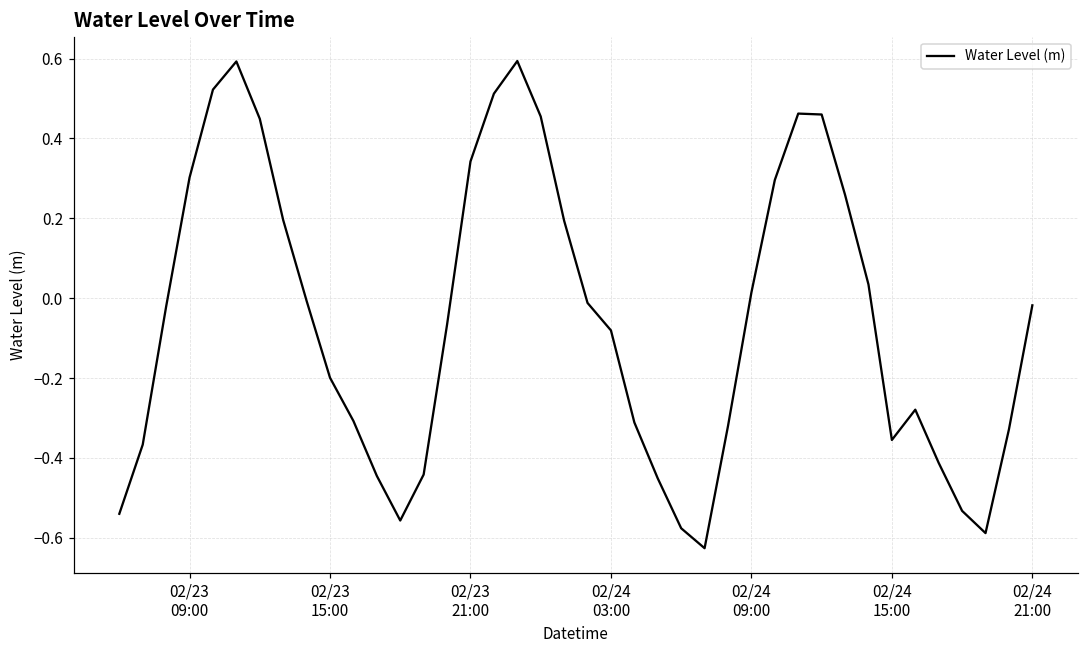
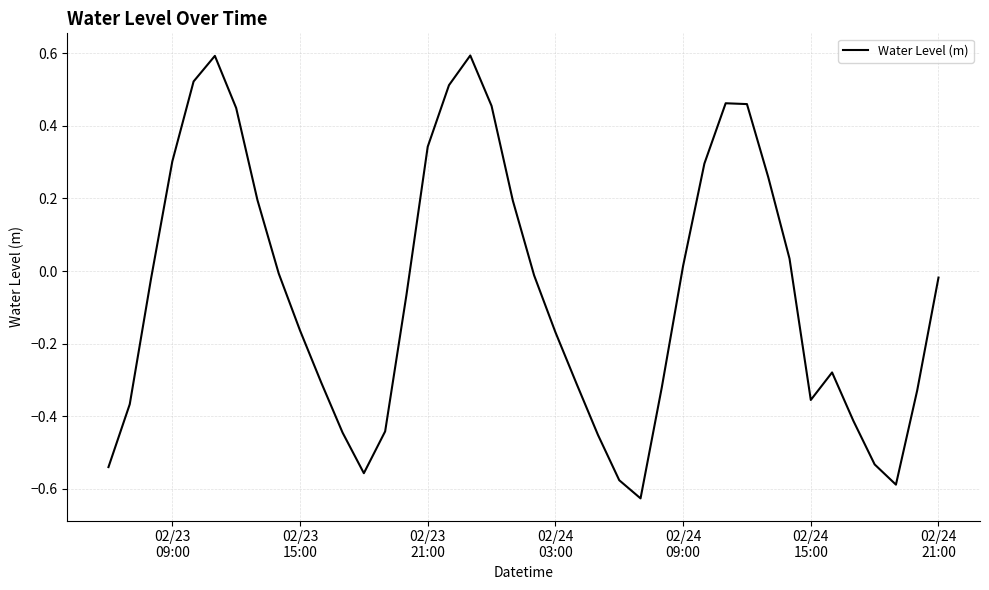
02/23 15:00: -0.20 -> -0.16
02/24 03:00: -0.08 -> -0.17
